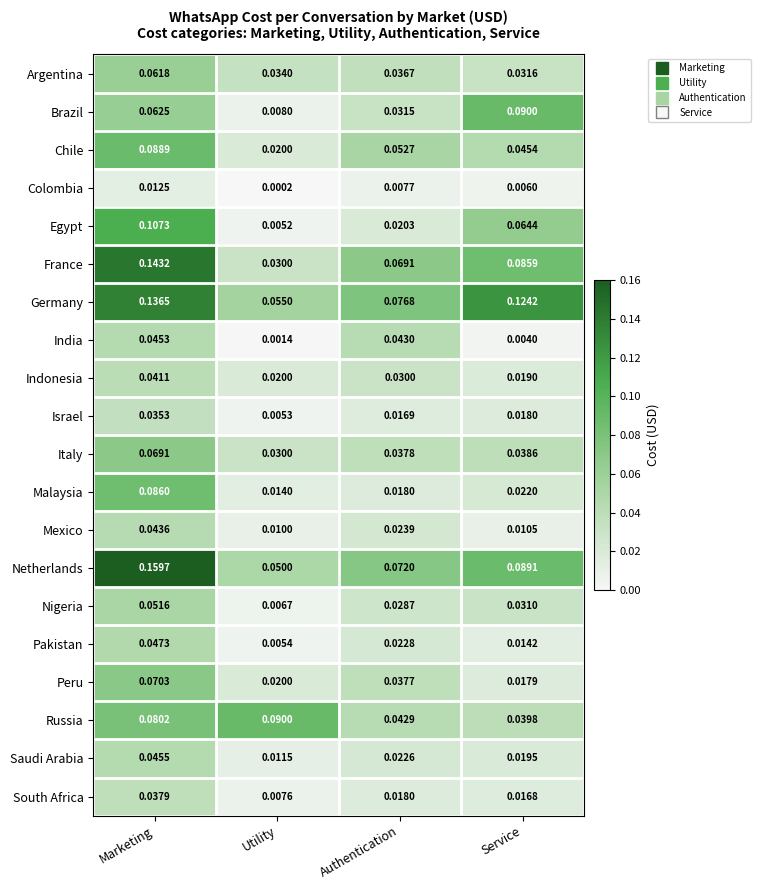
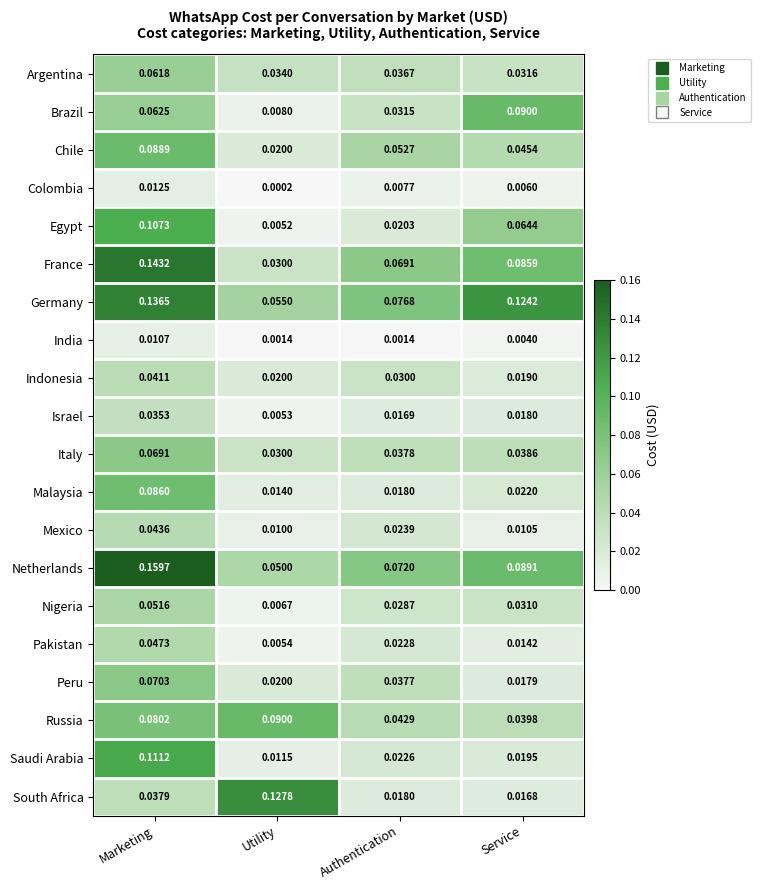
India, Marketing: 0.0453 -> 0.0107
India, Authentication: 0.0430 -> 0.0014
Saudi Arabia, Marketing: 0.0455 -> 0.1112
South Africa, Utility: 0.0076 -> 0.1278
